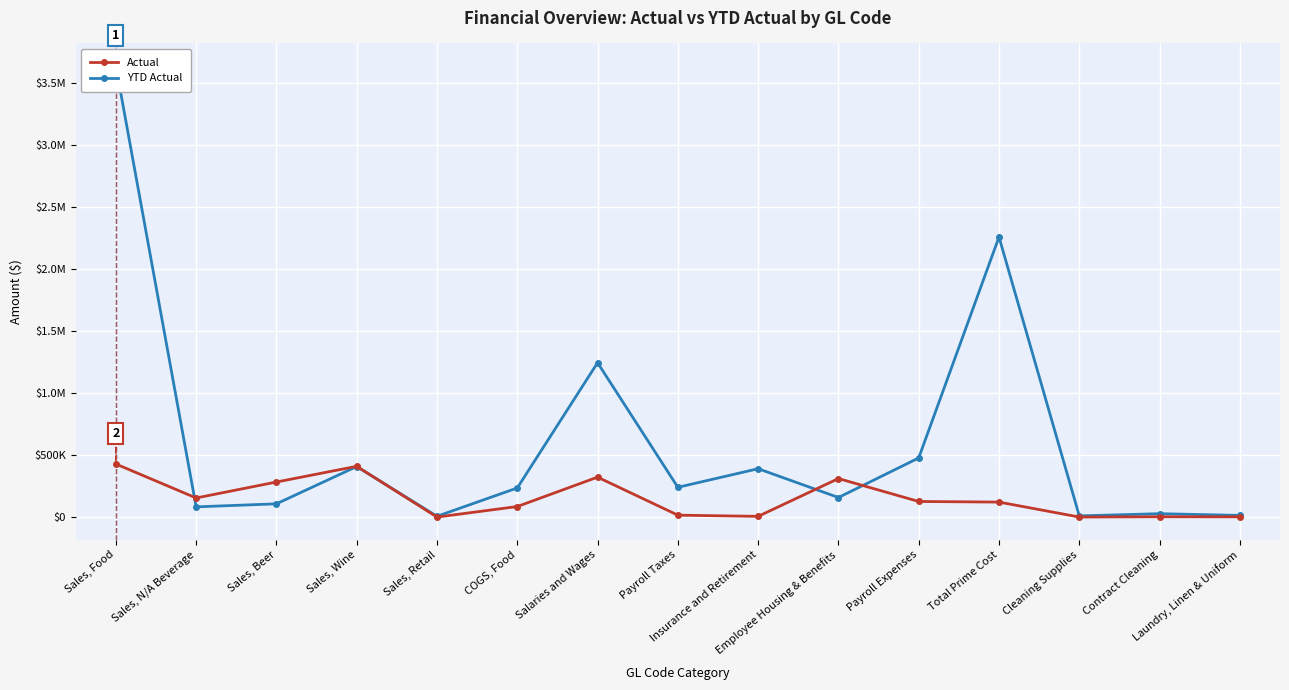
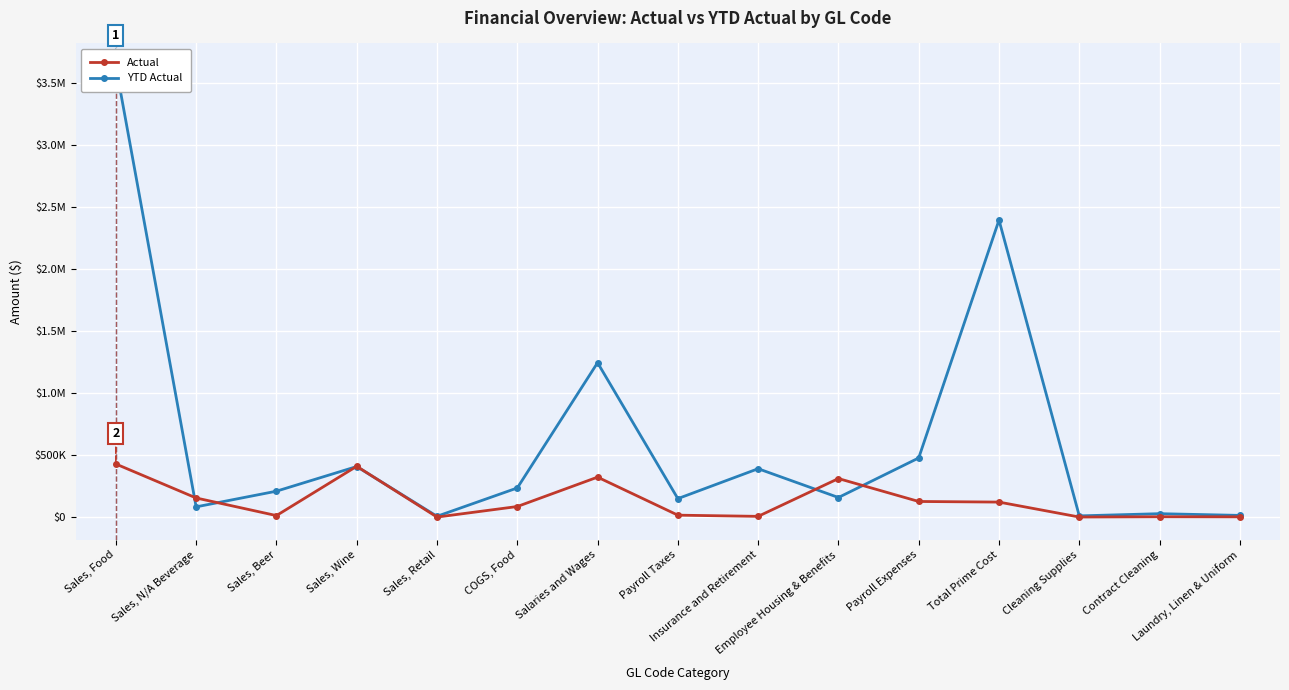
YTD Actual, Sales, Beer: $110000 -> $210000
Actual, Sales, Beer: $280000 -> $10000
YTD Actual, Payroll Taxes: $240000 -> $150000
YTD Actual, Total Prime Cost: $2260000 -> $2390000
